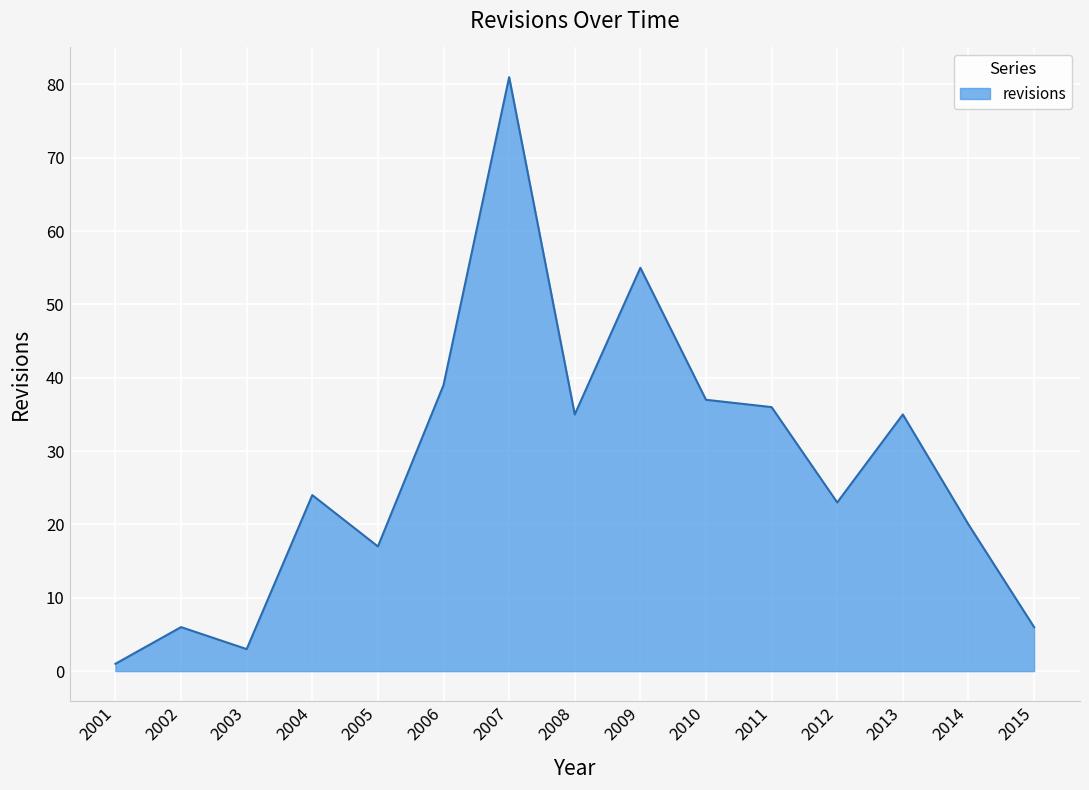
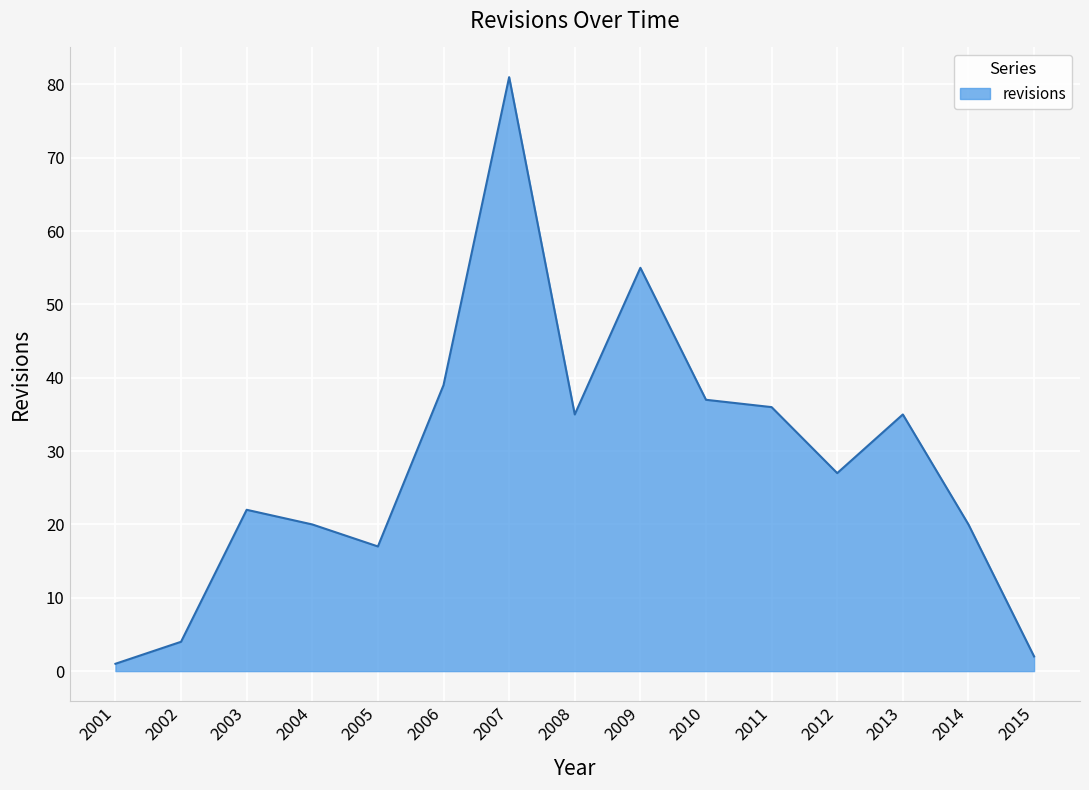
2002: 6 -> 4
2003: 3 -> 22
2004: 24 -> 20
2012: 23 -> 27
2015: 6 -> 2
